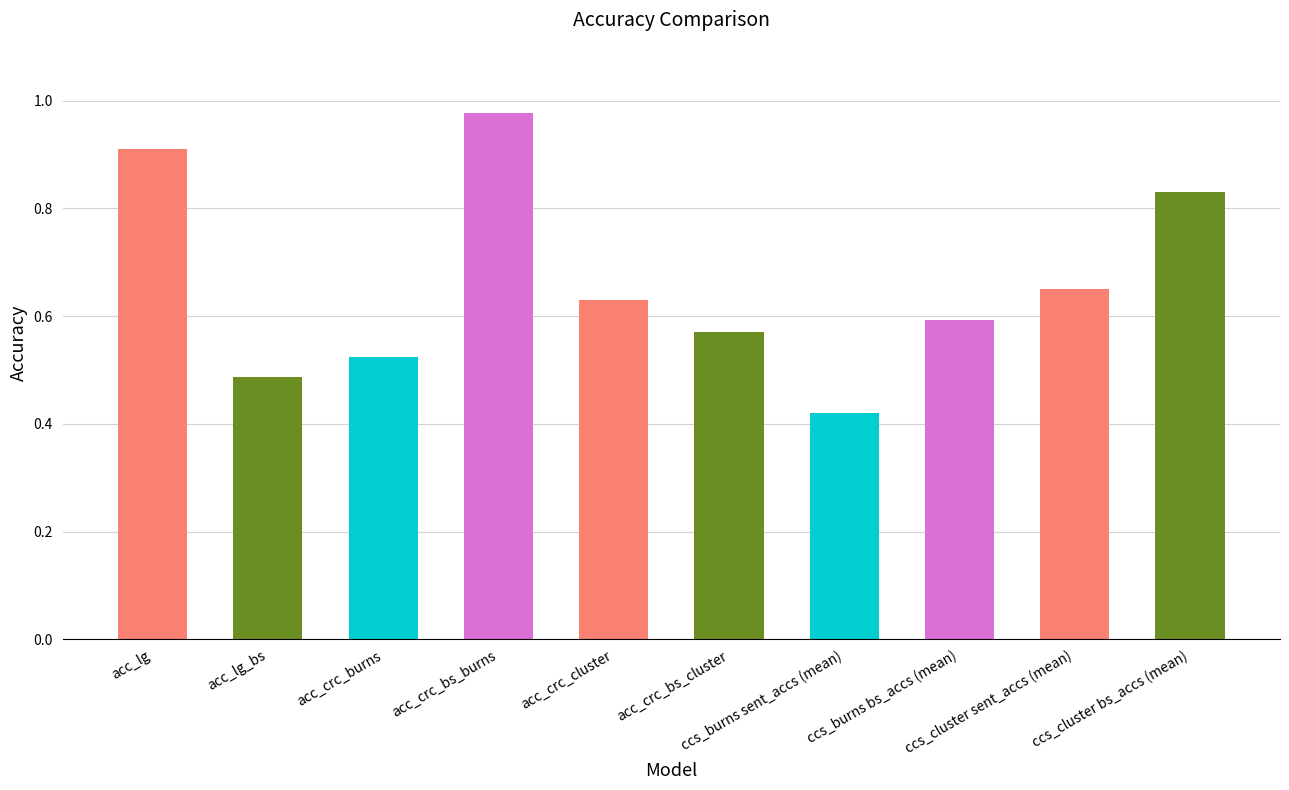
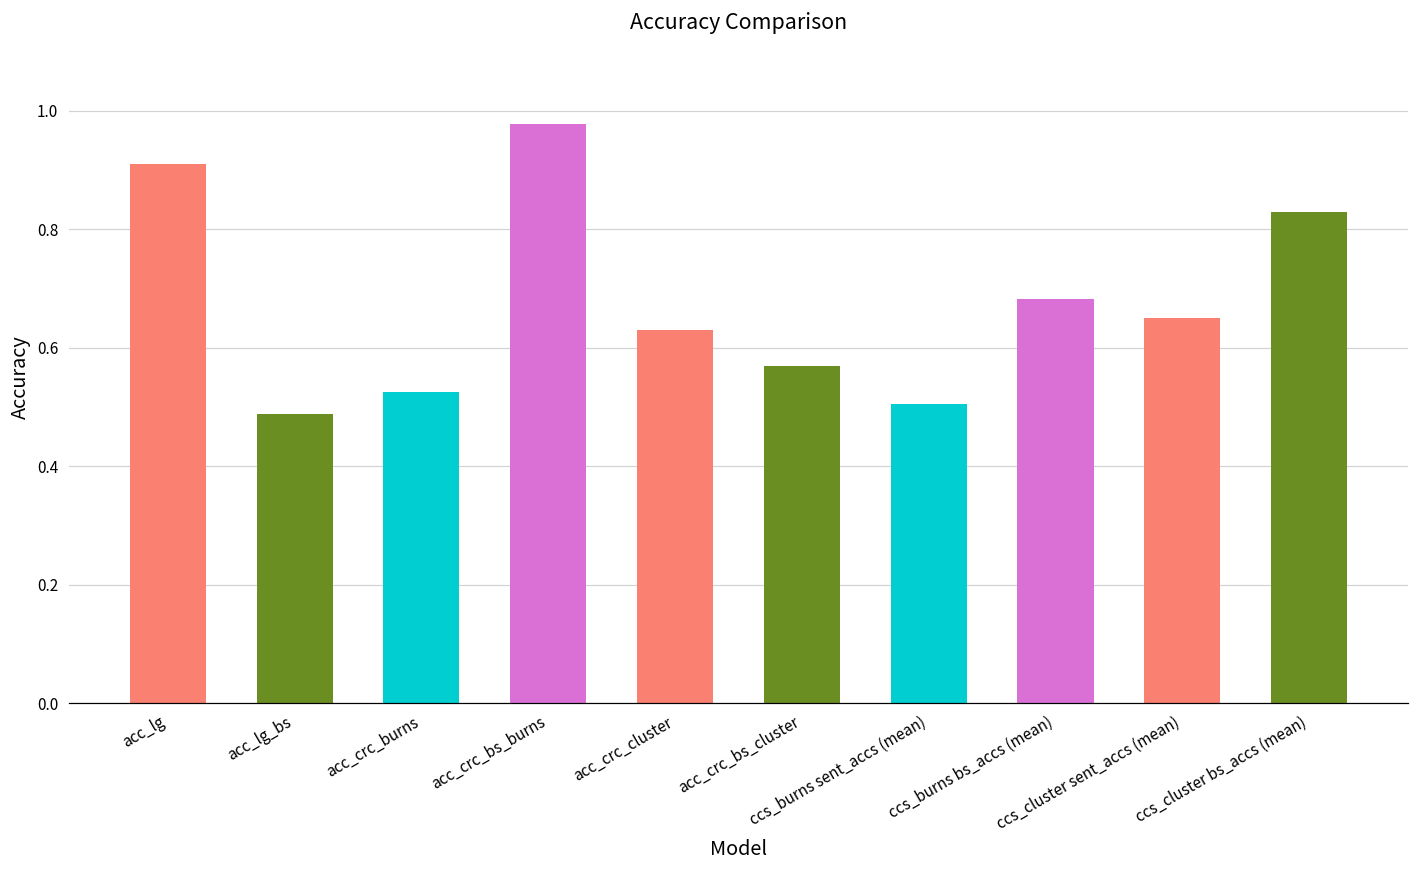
ccs_burns sent_accs (mean): 0.42 -> 0.51
ccs_burns bs_accs (mean): 0.59 -> 0.68
